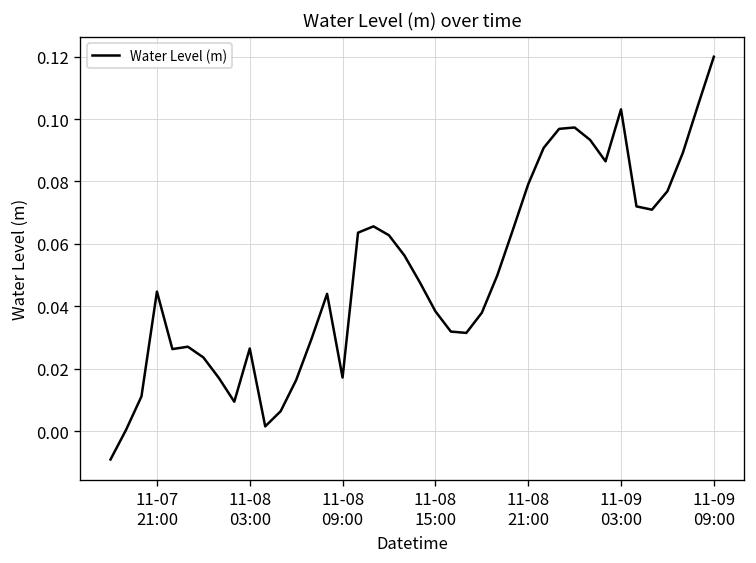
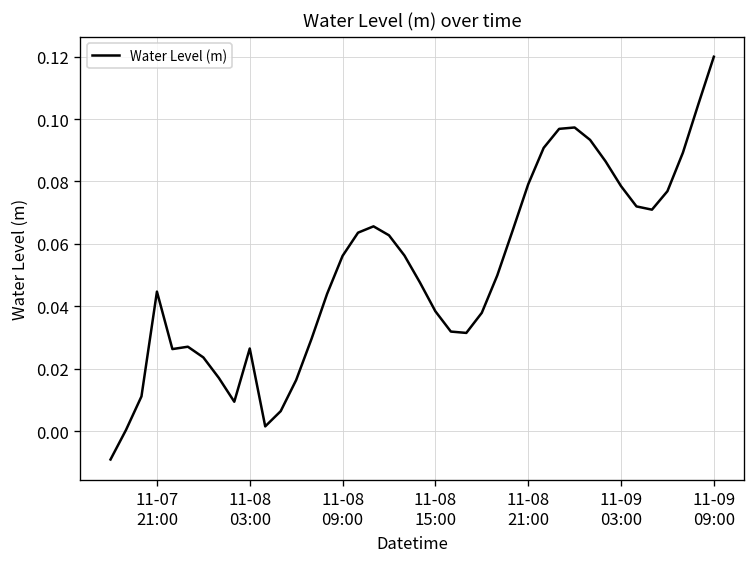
11-08 09:00: 0.017 -> 0.056
11-09 03:00: 0.103 -> 0.079
